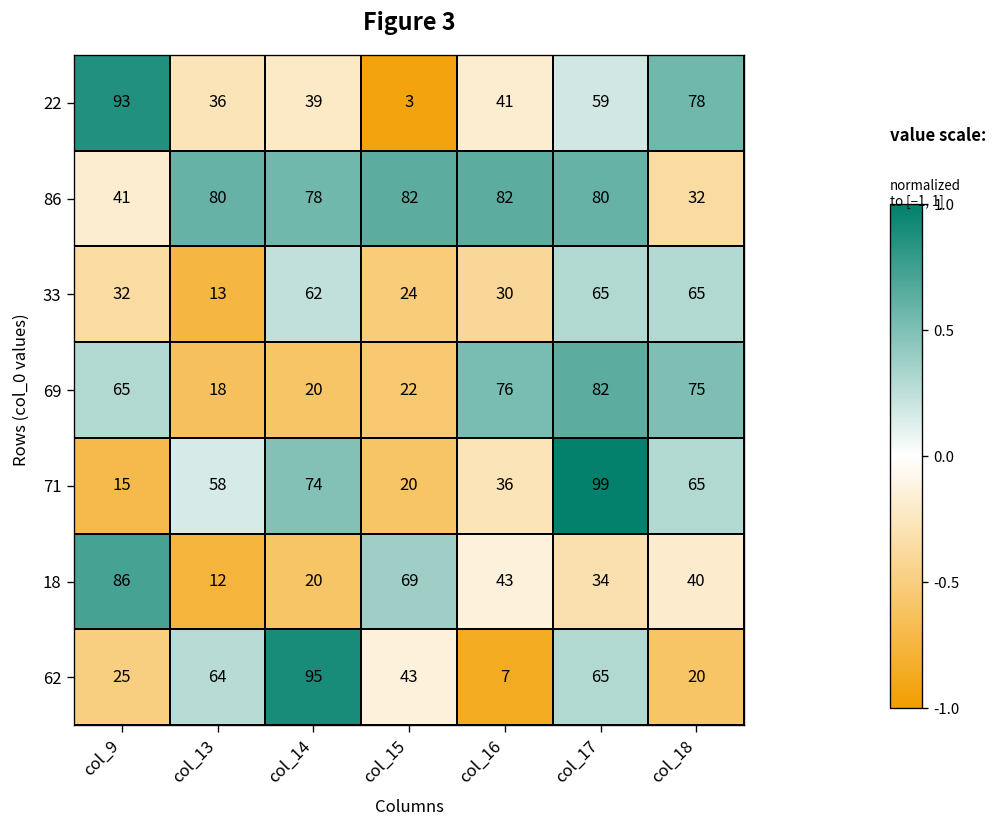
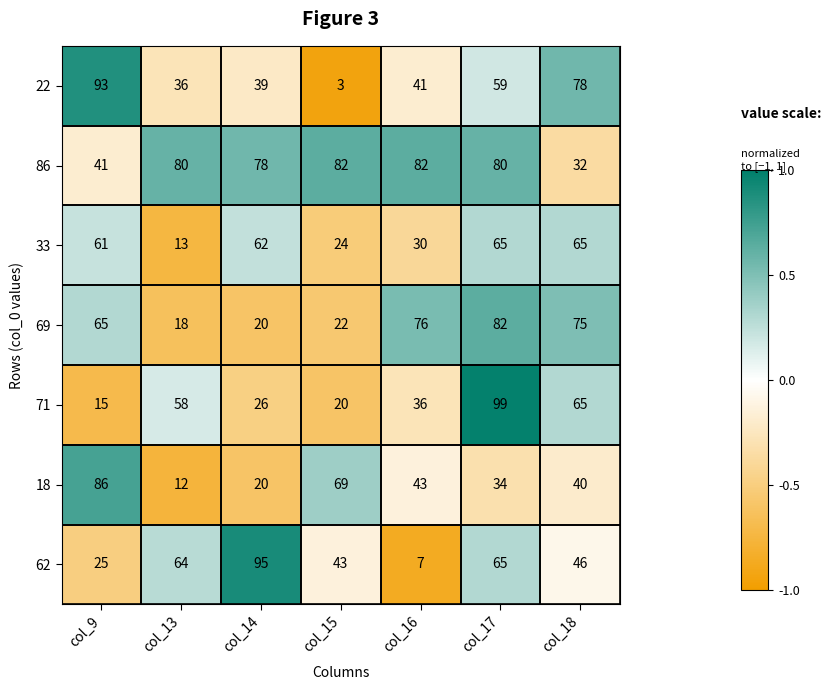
33, col_9: 32 -> 61
71, col_14: 74 -> 26
62, col_18: 20 -> 46
